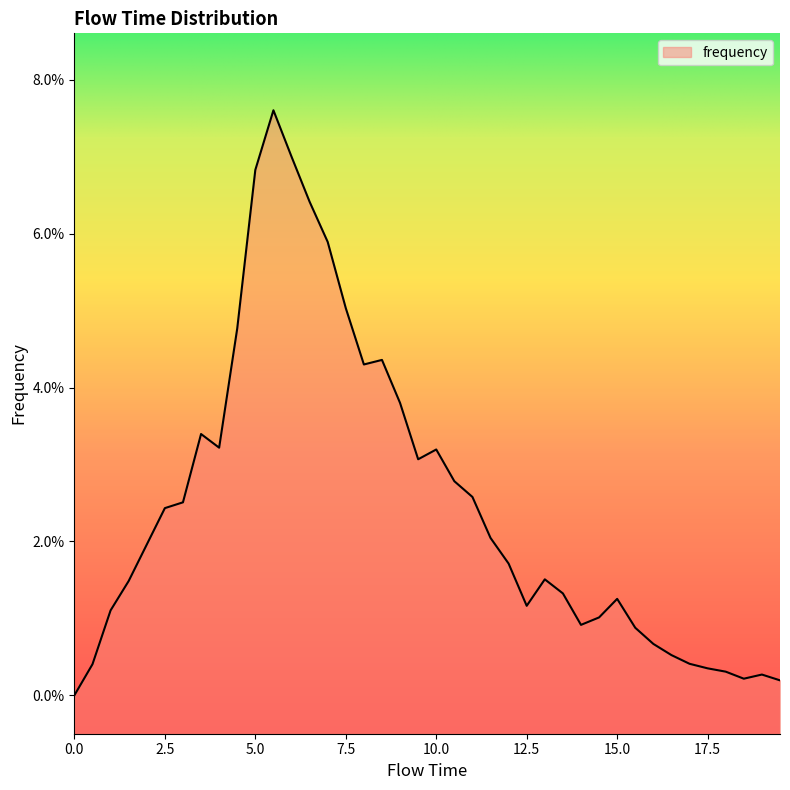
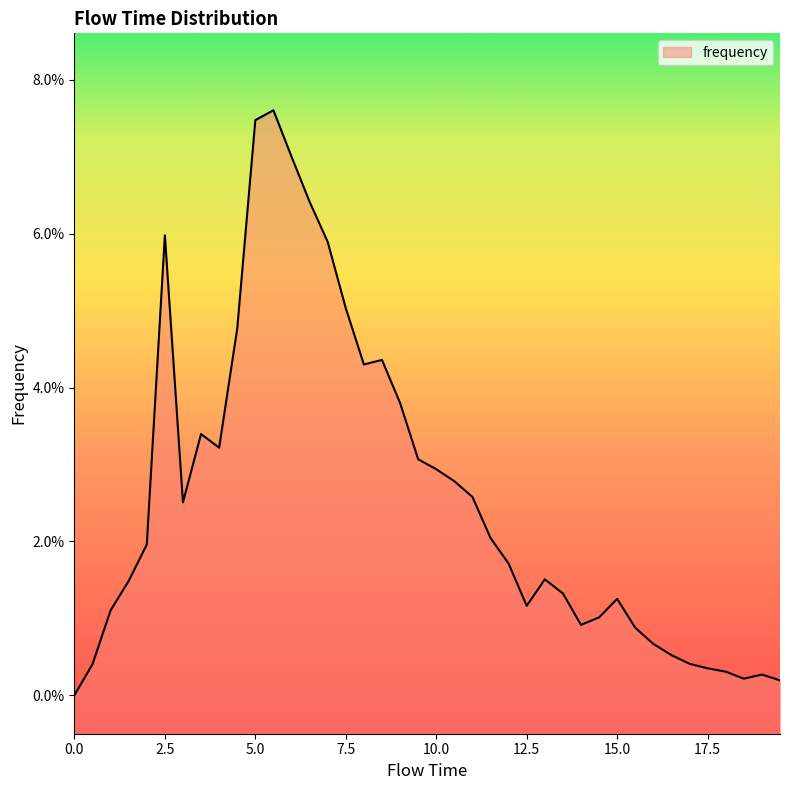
2.5: 2.4% -> 6.0%
5.0: 6.8% -> 7.5%
10.0: 3.2% -> 2.9%
